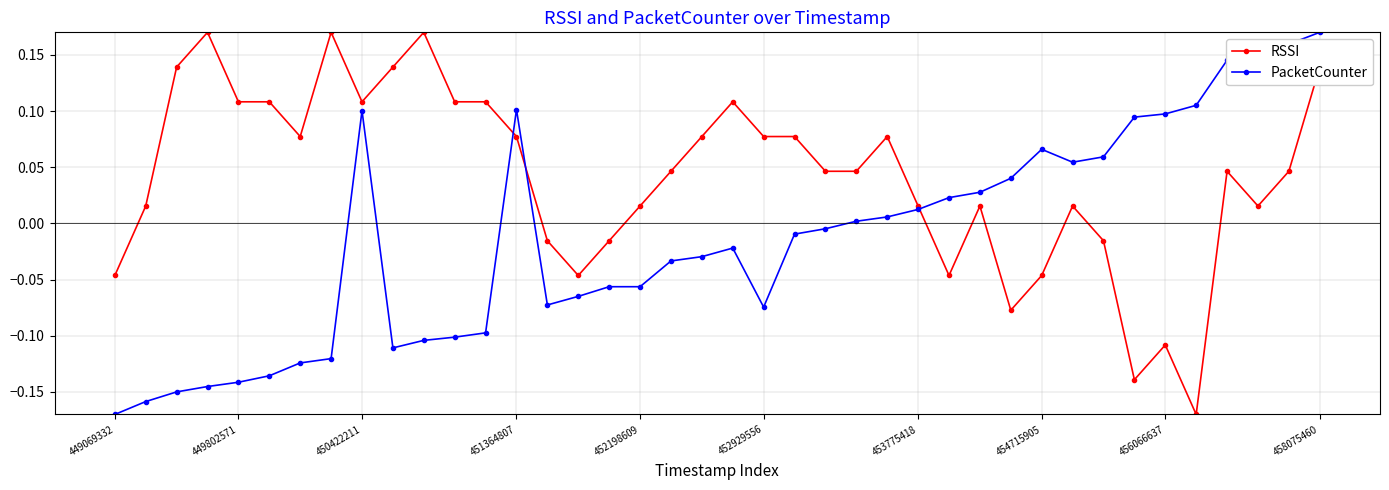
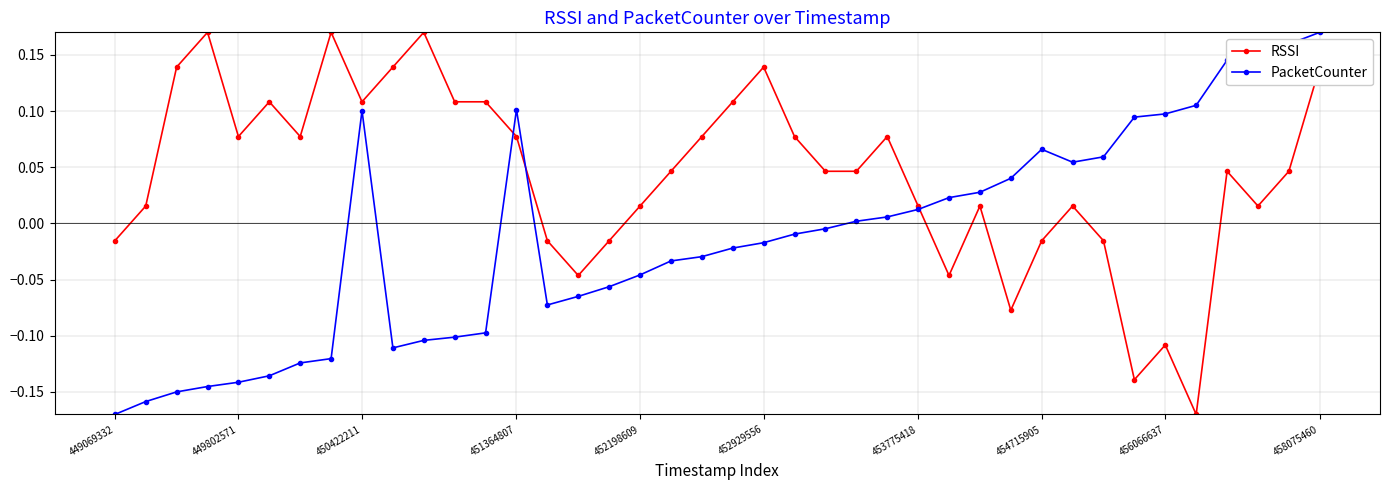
RSSI, 449069332: -0.046 -> -0.015
RSSI, 449802571: 0.108 -> 0.077
PacketCounter, 452198609: -0.056 -> -0.046
RSSI, 452929556: 0.077 -> 0.139
PacketCounter, 452929556: -0.074 -> -0.017
RSSI, 454715905: -0.046 -> -0.015
